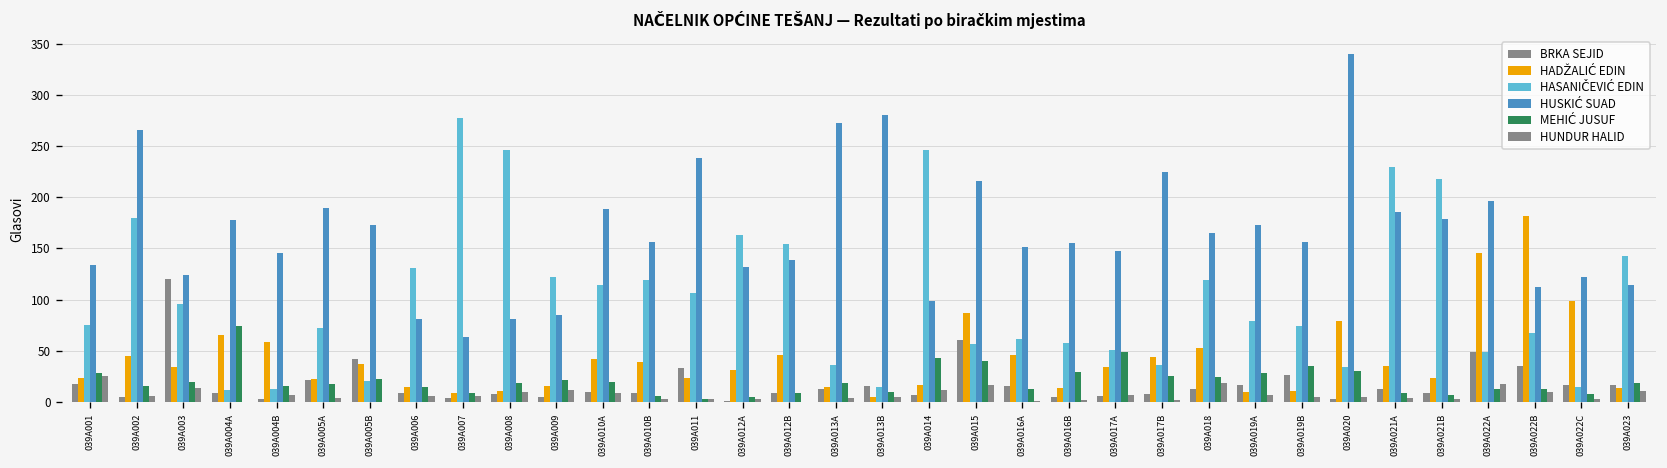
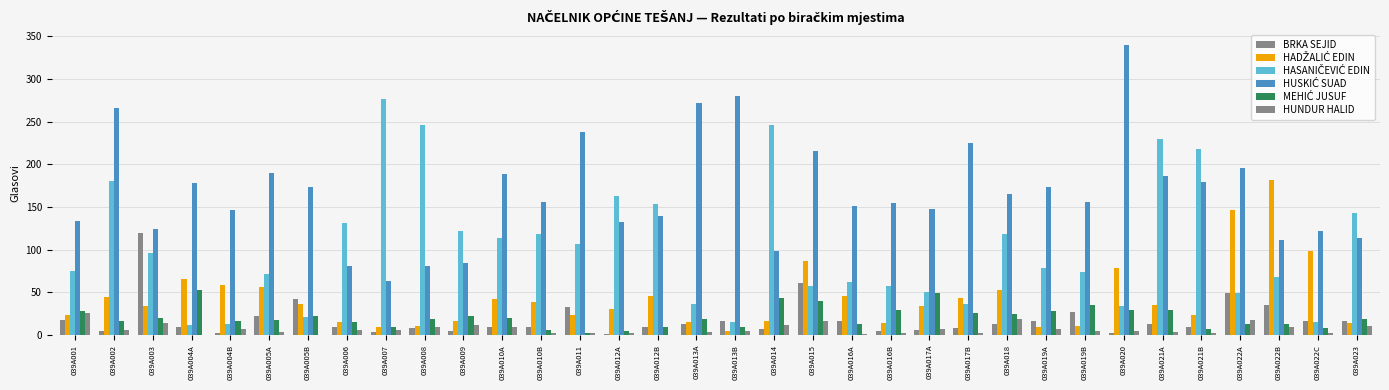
MEHIĆ JUSUF, 039A004A: 70 -> 50
HADŽALIĆ EDIN, 039A005A: 20 -> 60
MEHIĆ JUSUF, 039A021A: 10 -> 30
